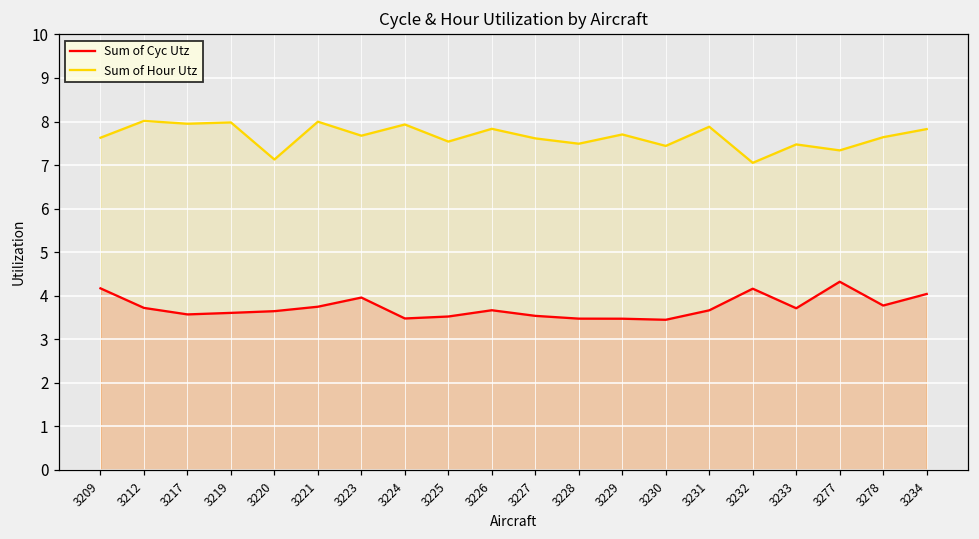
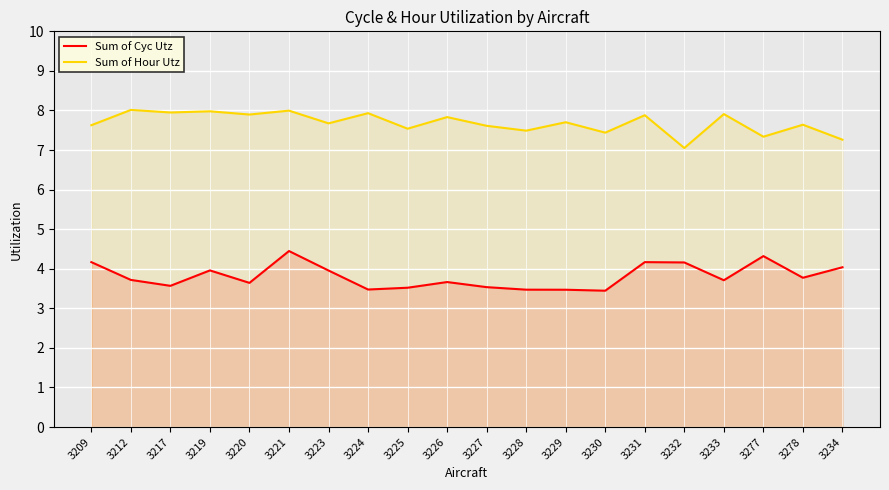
Sum of Cyc Utz, 3219: 3.6 -> 4.0
Sum of Hour Utz, 3220: 7.1 -> 7.9
Sum of Cyc Utz, 3221: 3.7 -> 4.4
Sum of Cyc Utz, 3231: 3.7 -> 4.2
Sum of Hour Utz, 3233: 7.5 -> 7.9
Sum of Hour Utz, 3234: 7.8 -> 7.3
